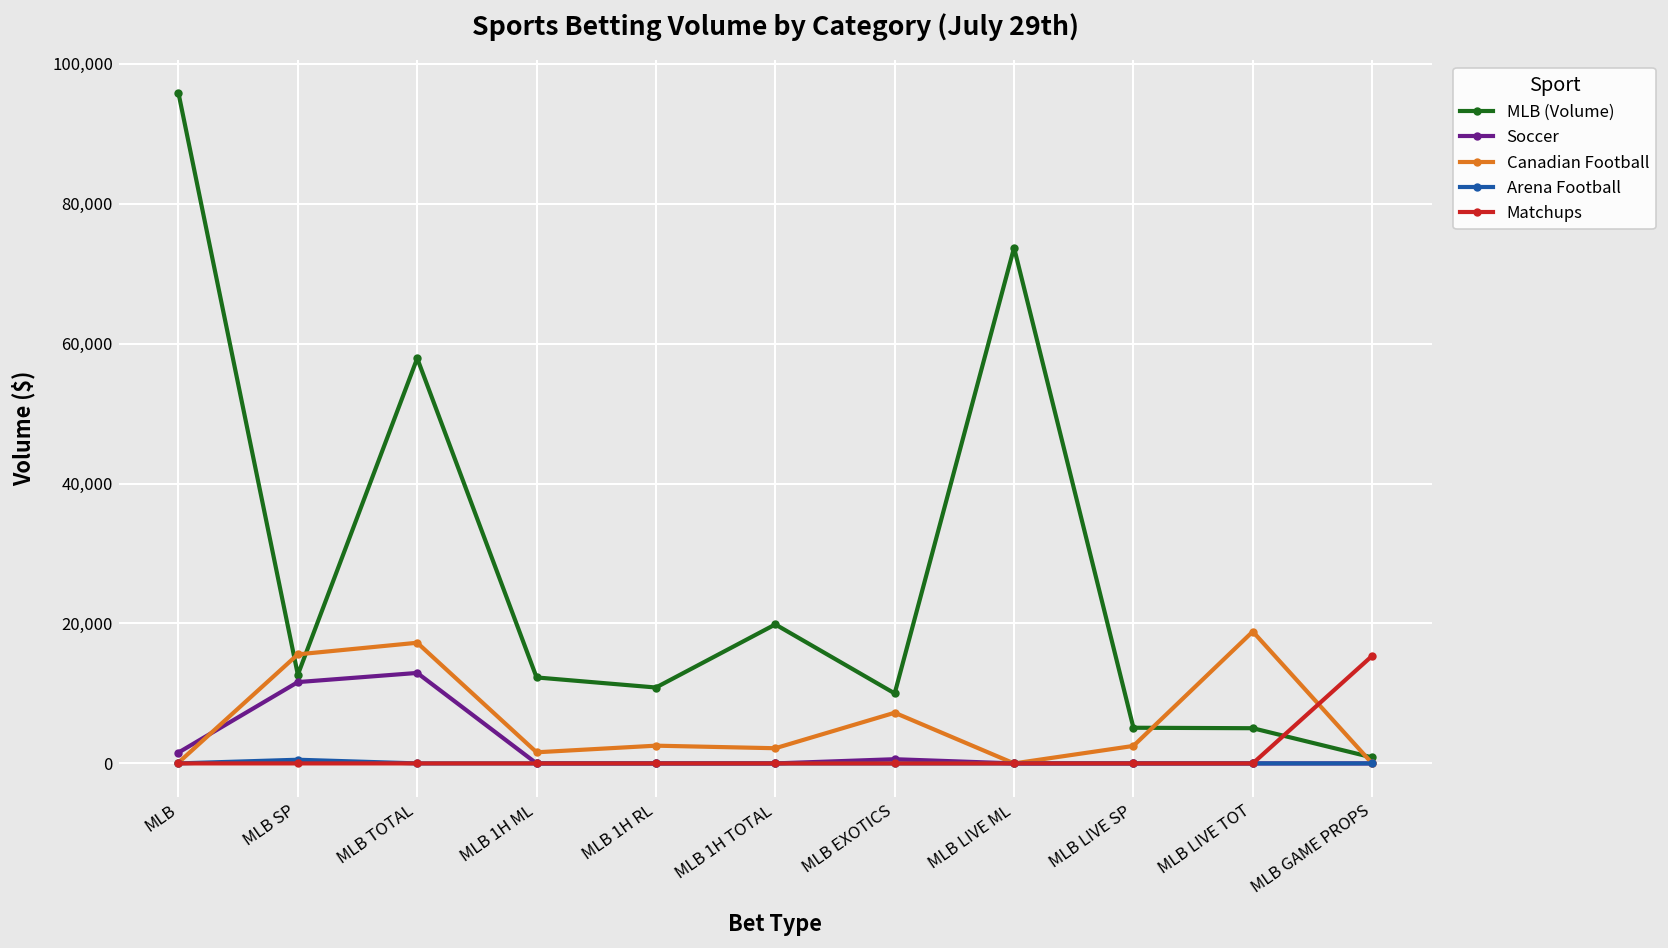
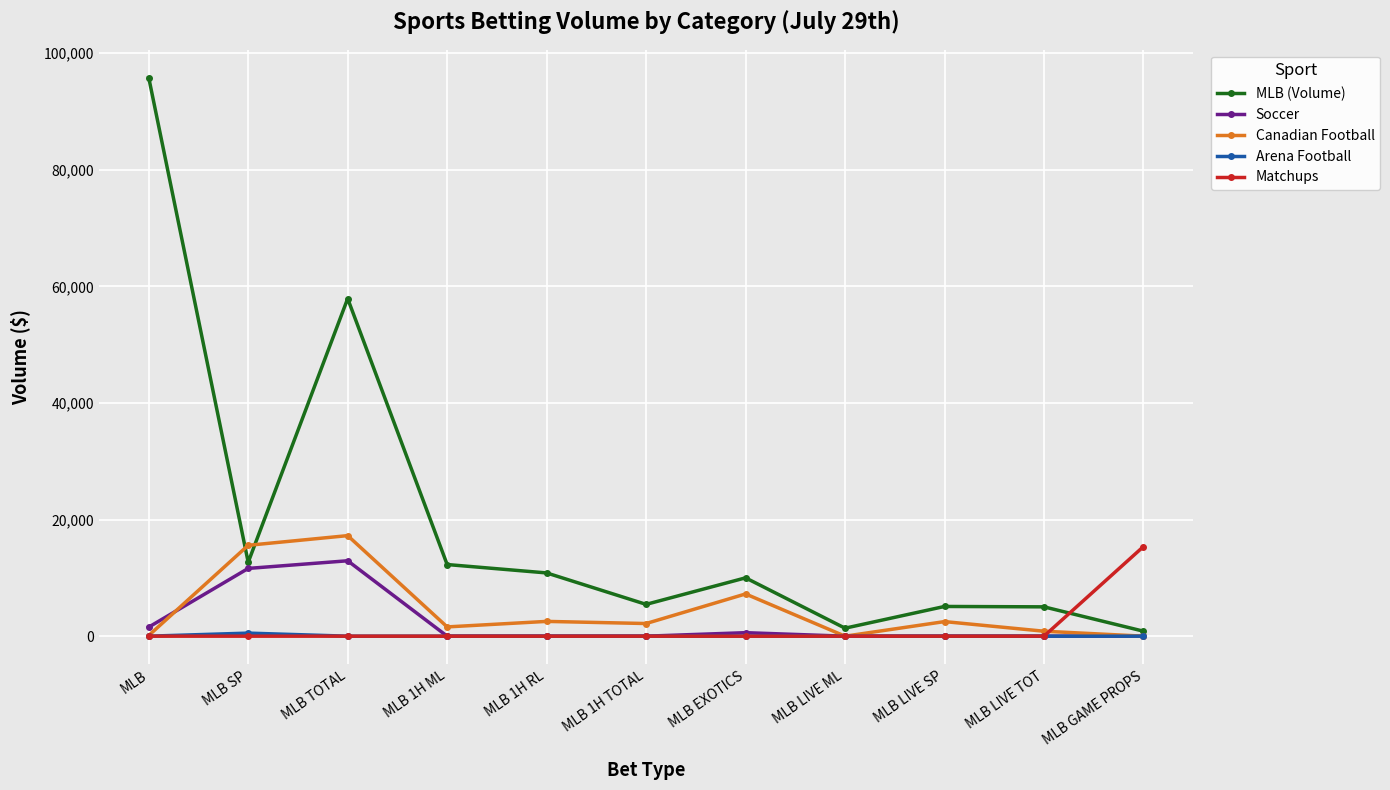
MLB (Volume), MLB 1H TOTAL: 20,000 -> 5,000
MLB (Volume), MLB LIVE ML: 74,000 -> 1,000
Canadian Football, MLB LIVE TOT: 19,000 -> 1,000
